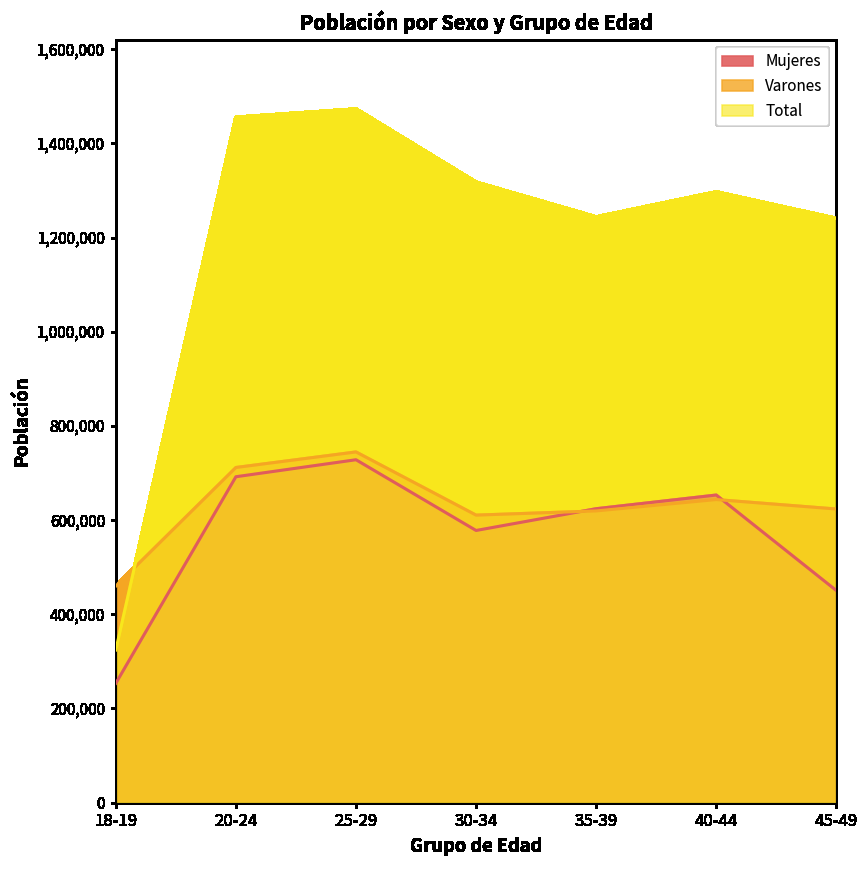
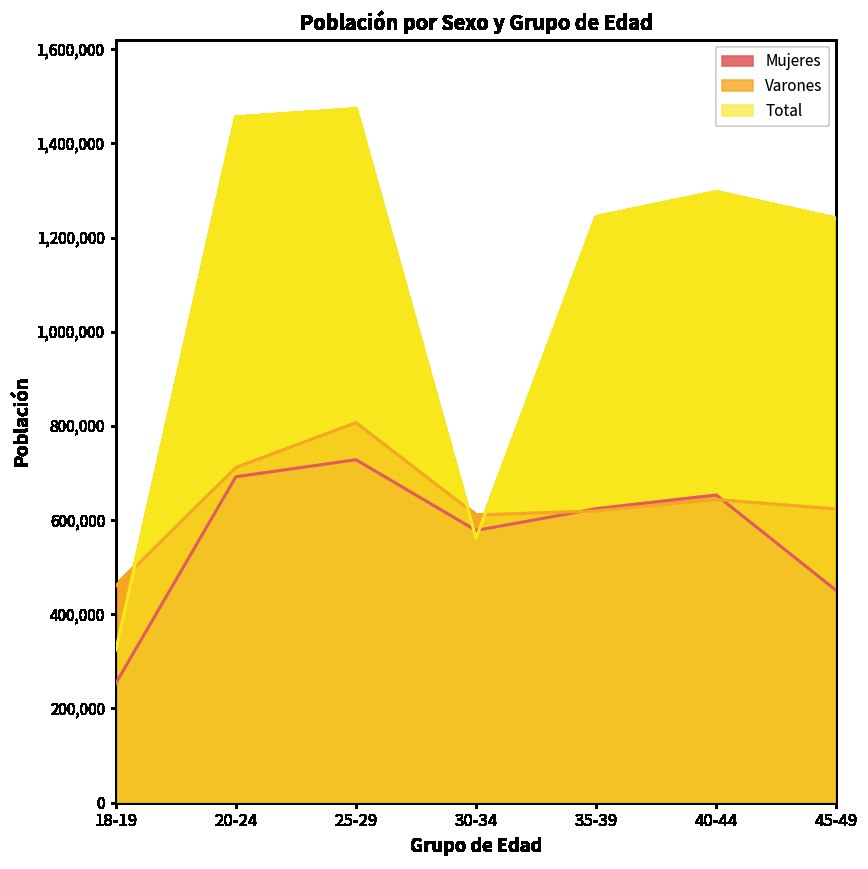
Varones, 25-29: 740,000 -> 810,000
Total, 30-34: 1,320,000 -> 560,000
